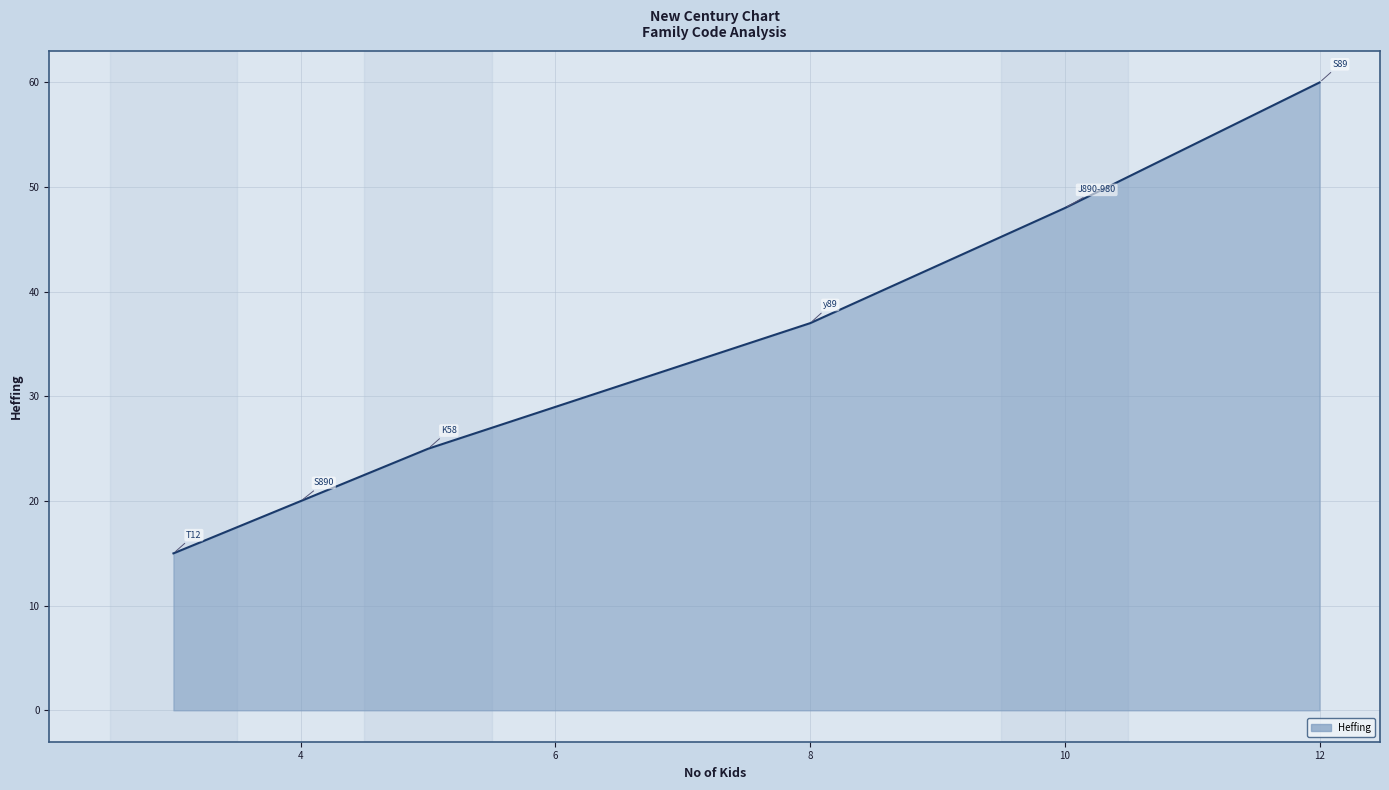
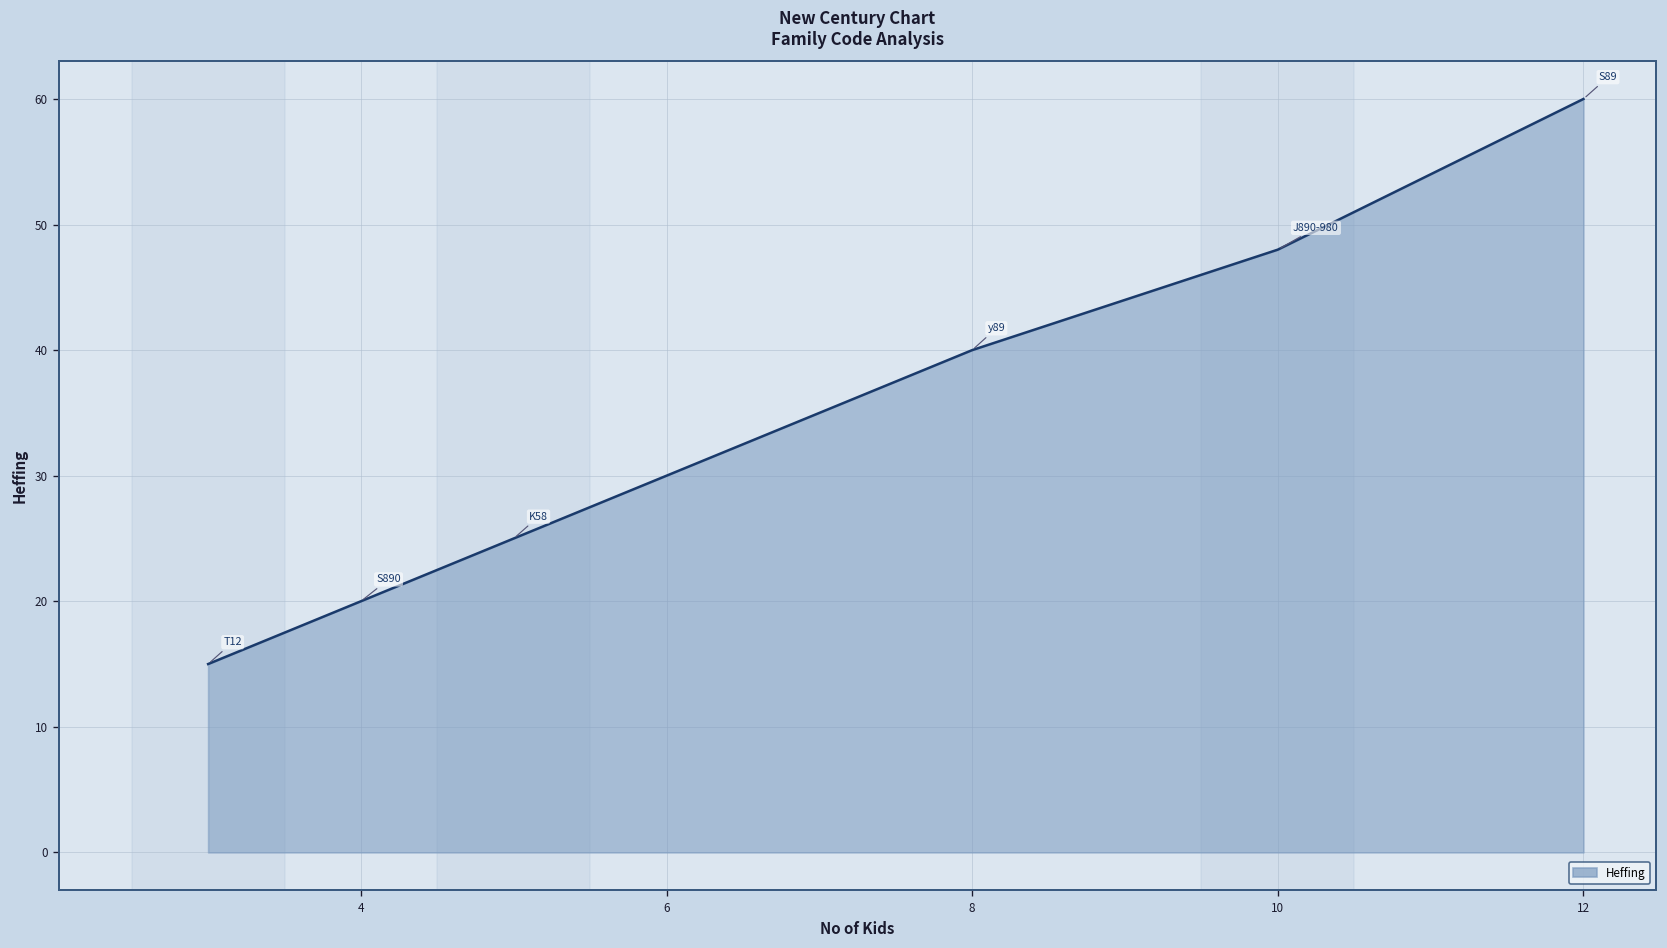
8: 37 -> 40
